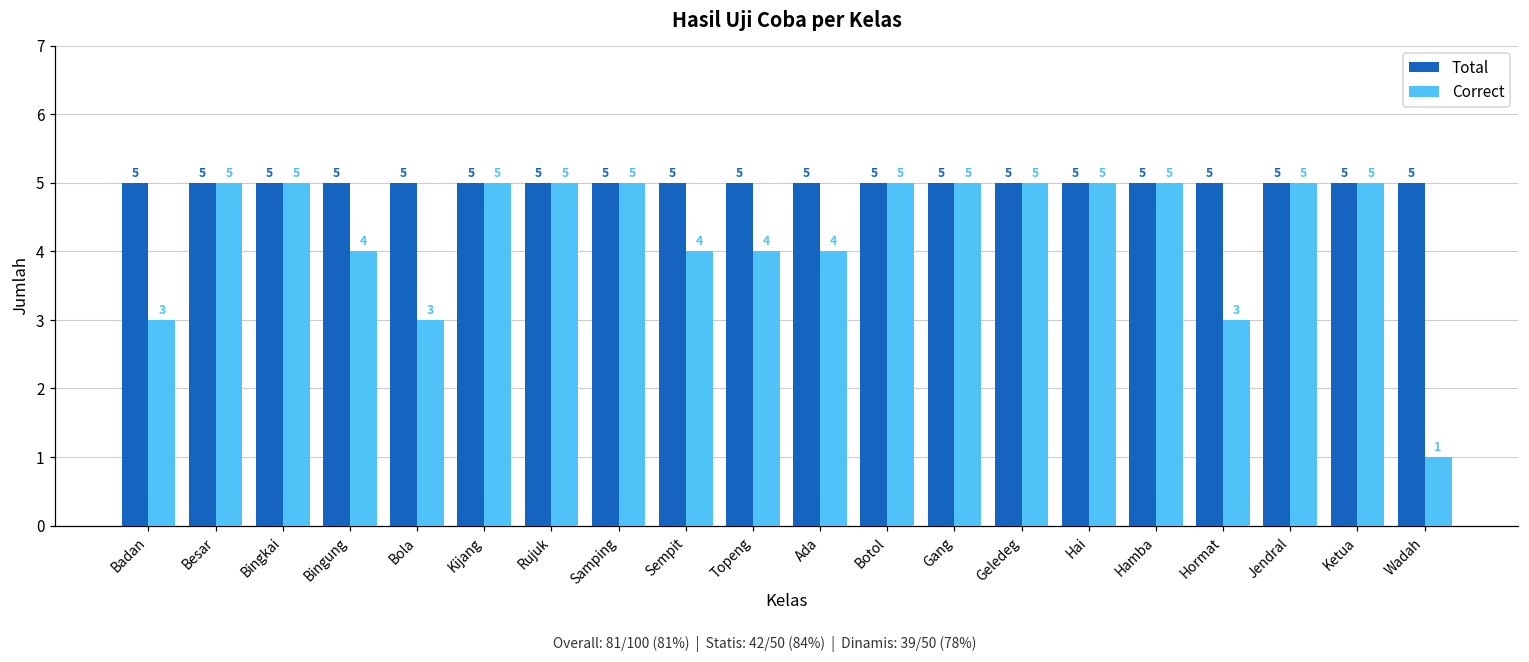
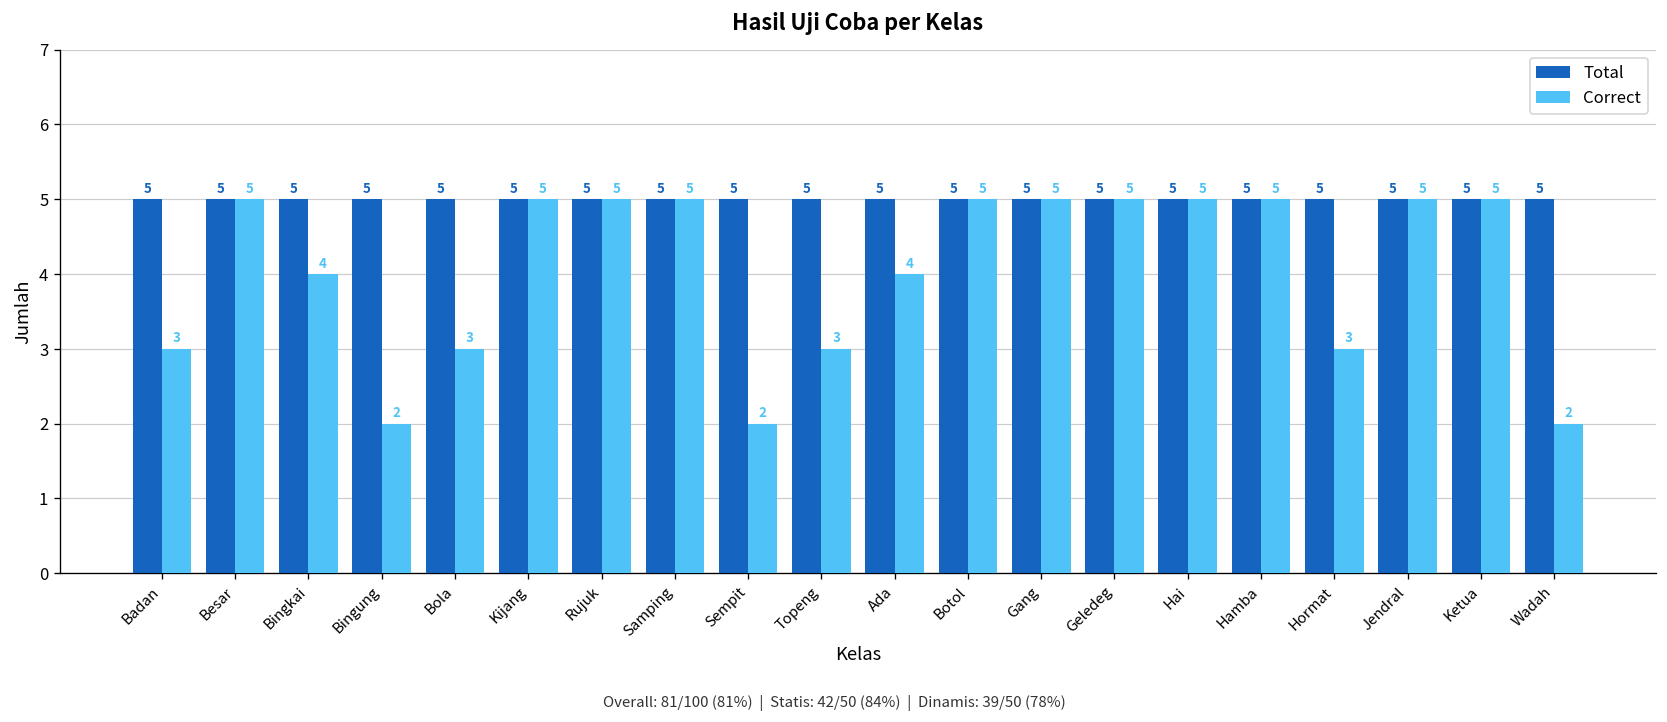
Correct, Bingkai: 5 -> 4
Correct, Bingung: 4 -> 2
Correct, Sempit: 4 -> 2
Correct, Topeng: 4 -> 3
Correct, Wadah: 1 -> 2
